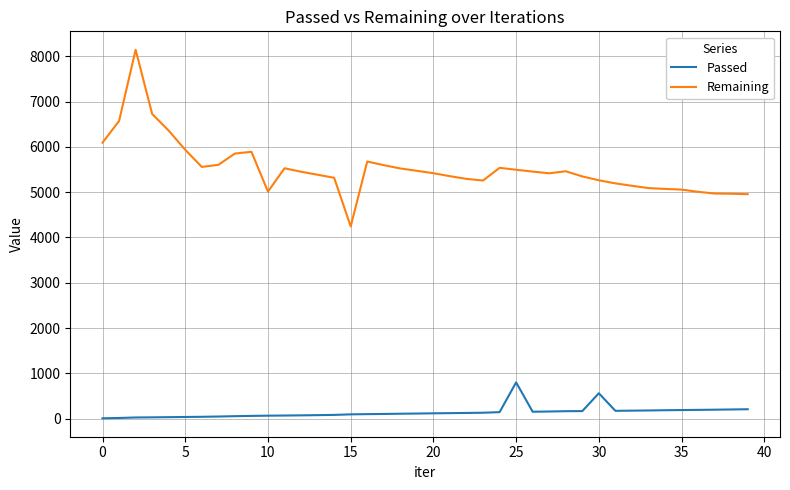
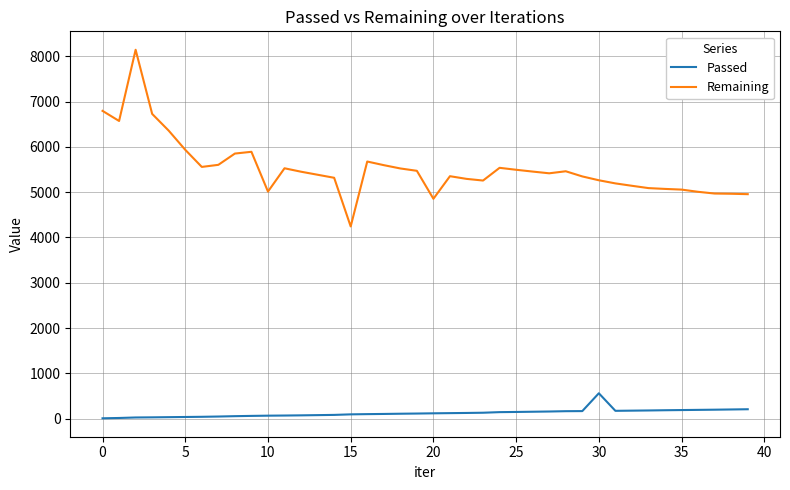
Remaining, 0: 6100 -> 6800
Remaining, 20: 5400 -> 4900
Passed, 25: 800 -> 100
